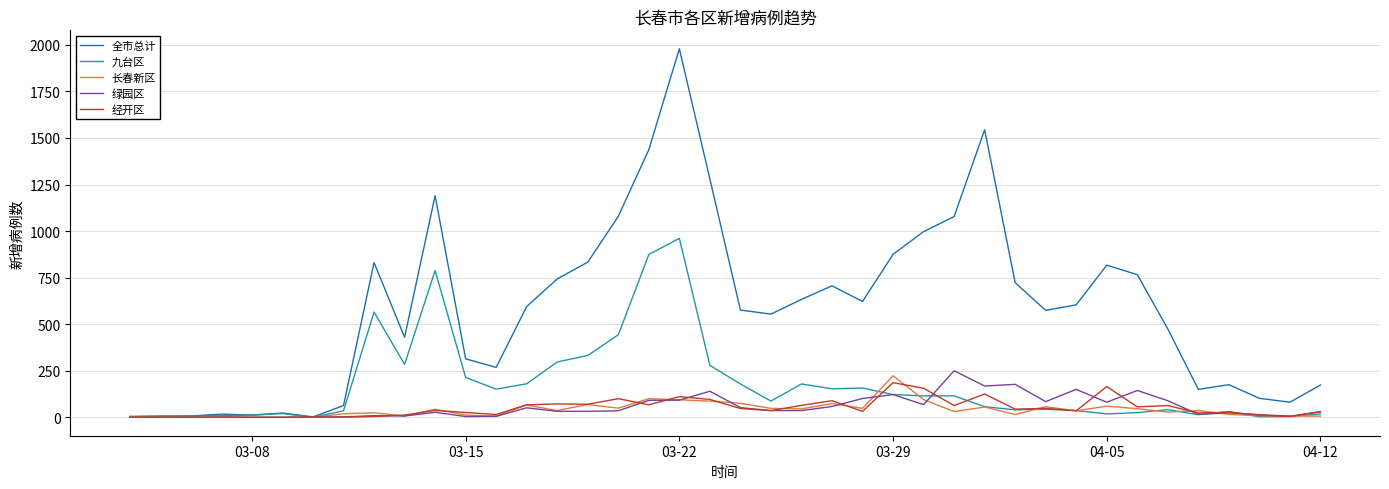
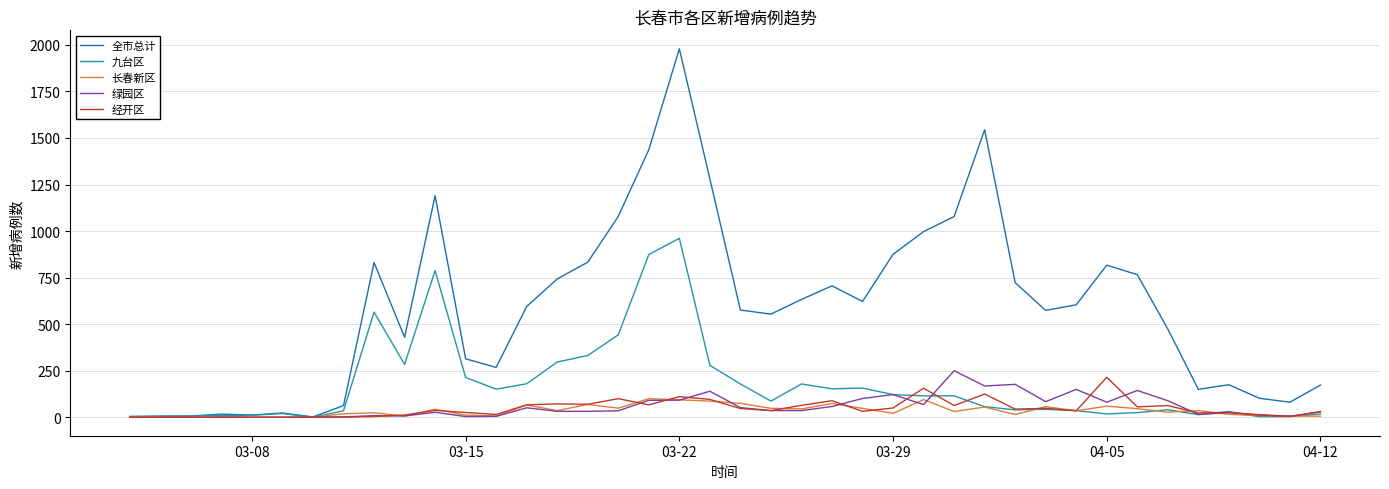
长春新区, 03-29: 220 -> 20
经开区, 03-29: 190 -> 50
经开区, 04-05: 170 -> 220
